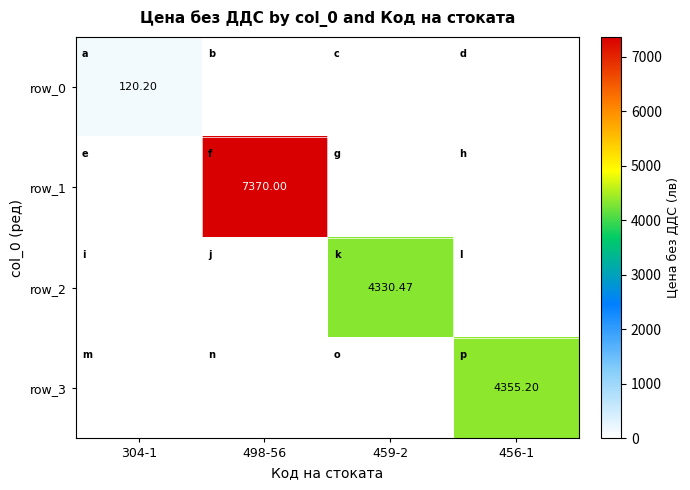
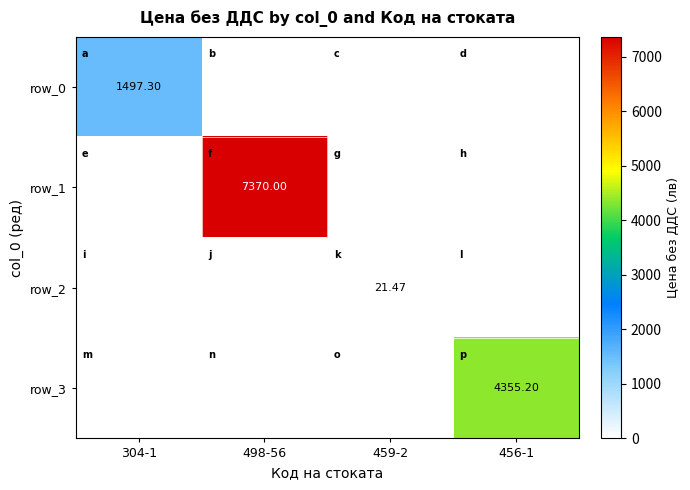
row_0, 304-1: 120.20 -> 1497.30
row_2, 459-2: 4330.47 -> 21.47
